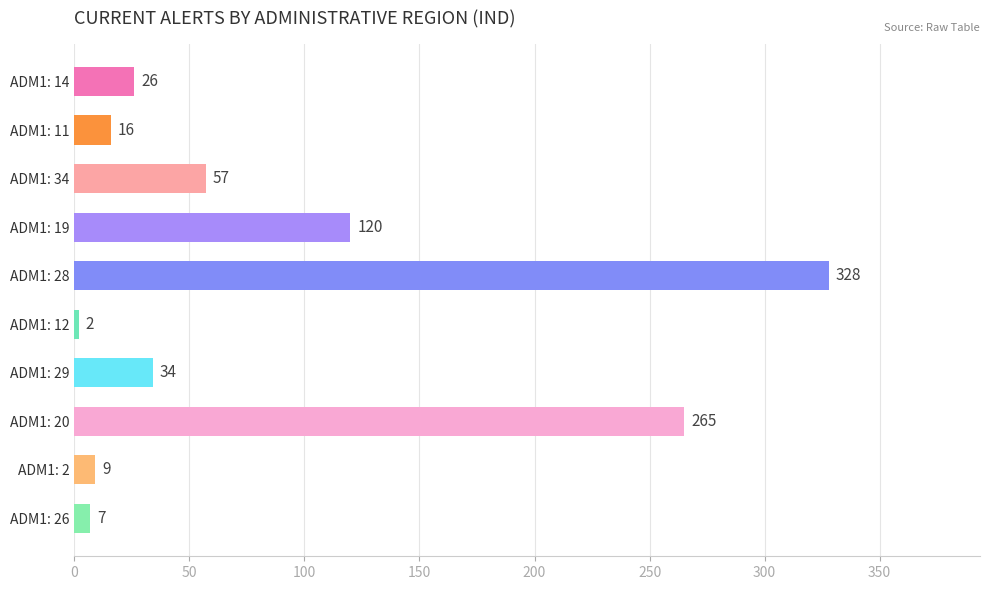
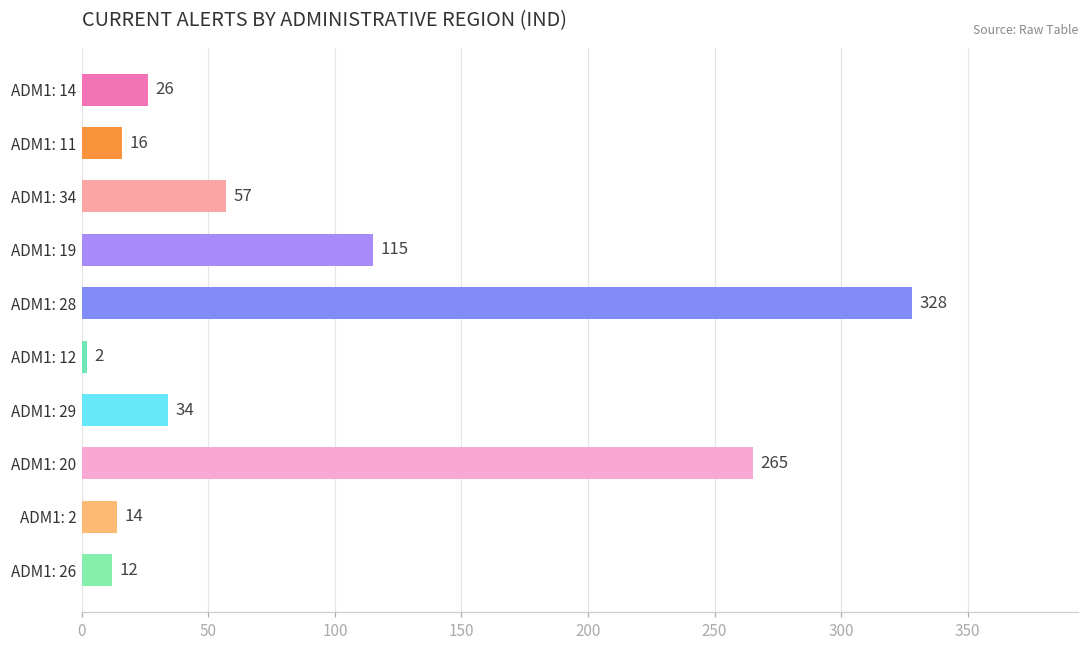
ADM1: 19: 120 -> 115
ADM1: 2: 9 -> 14
ADM1: 26: 7 -> 12
